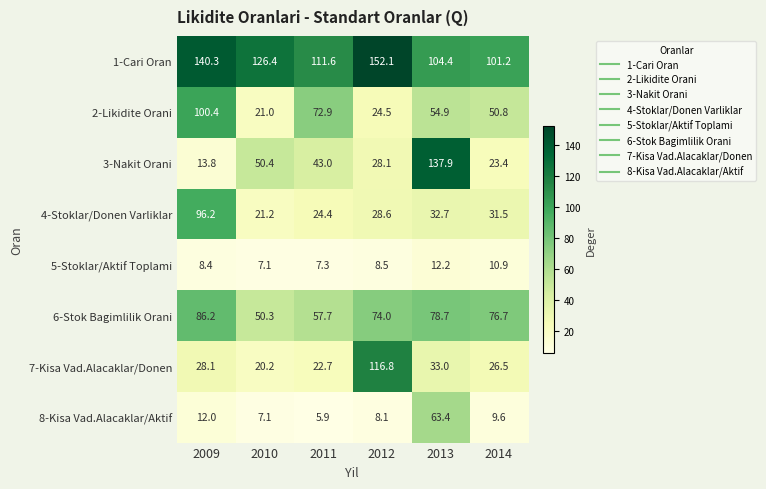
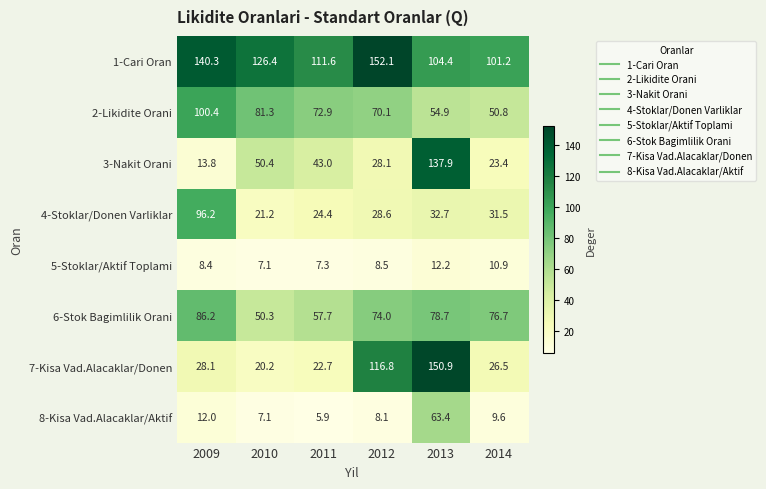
2-Likidite Orani, 2010: 21.0 -> 81.3
2-Likidite Orani, 2012: 24.5 -> 70.1
7-Kisa Vad.Alacaklar/Donen, 2013: 33.0 -> 150.9
